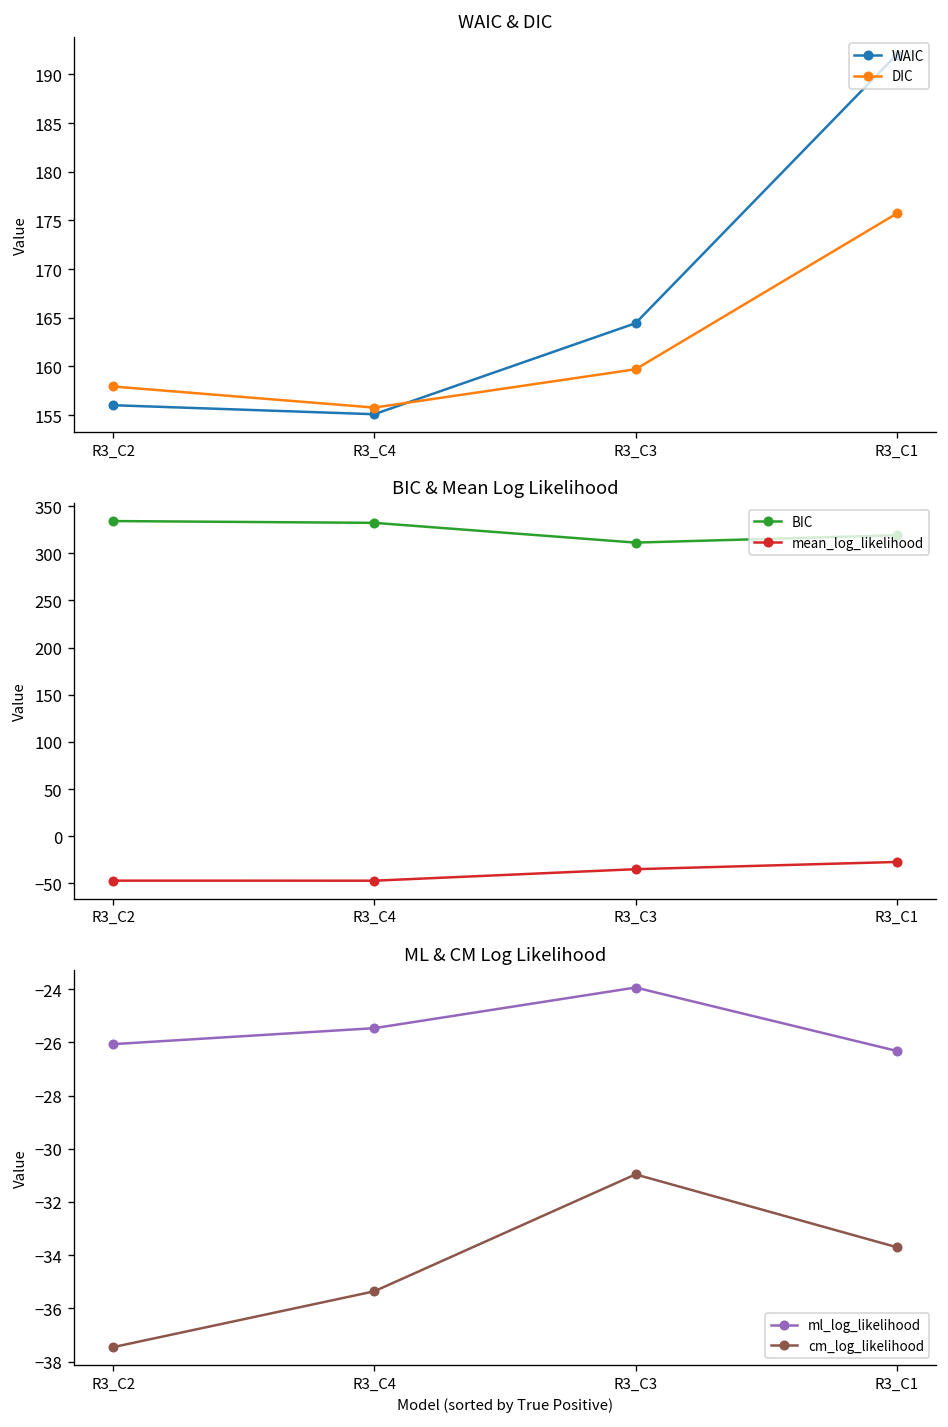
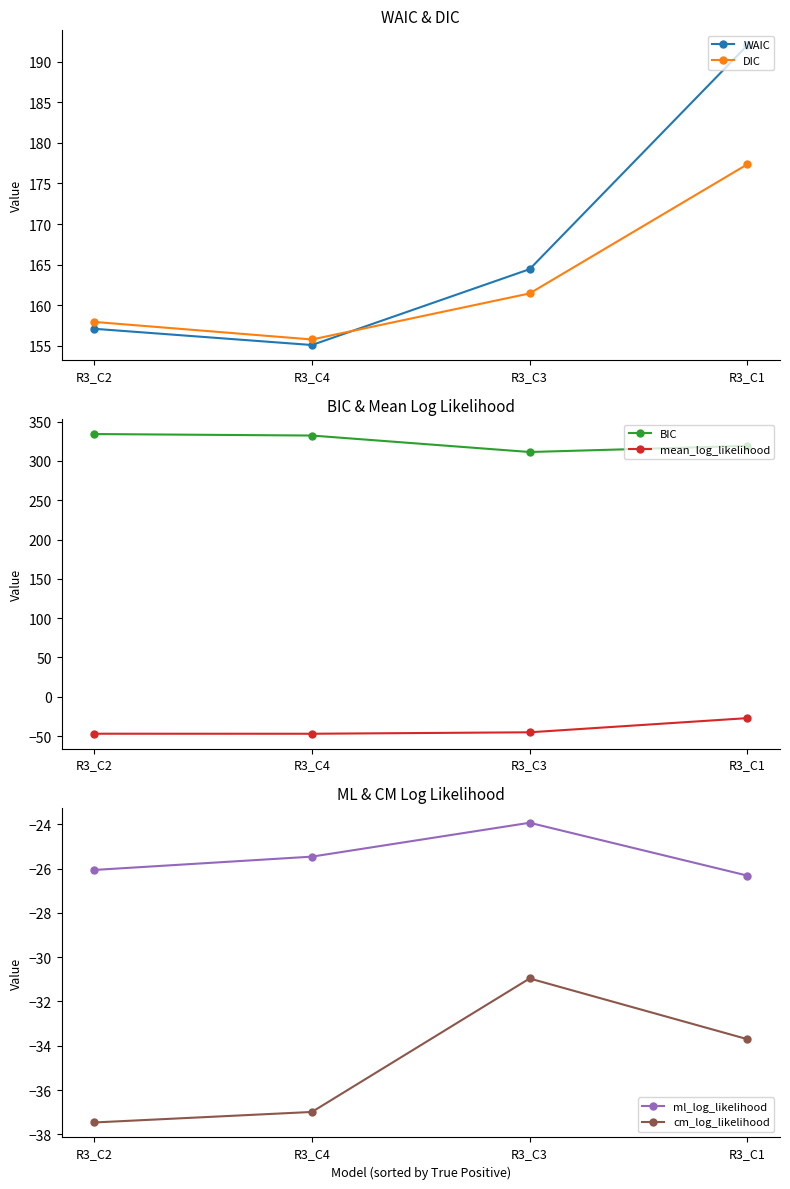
WAIC & DIC, WAIC, R3_C2: 156 -> 157
WAIC & DIC, DIC, R3_C3: 160 -> 161
WAIC & DIC, DIC, R3_C1: 176 -> 177
BIC & Mean Log Likelihood, mean_log_likelihood, R3_C3: -30 -> -50
ML & CM Log Likelihood, cm_log_likelihood, R3_C4: -35.4 -> -37.0
